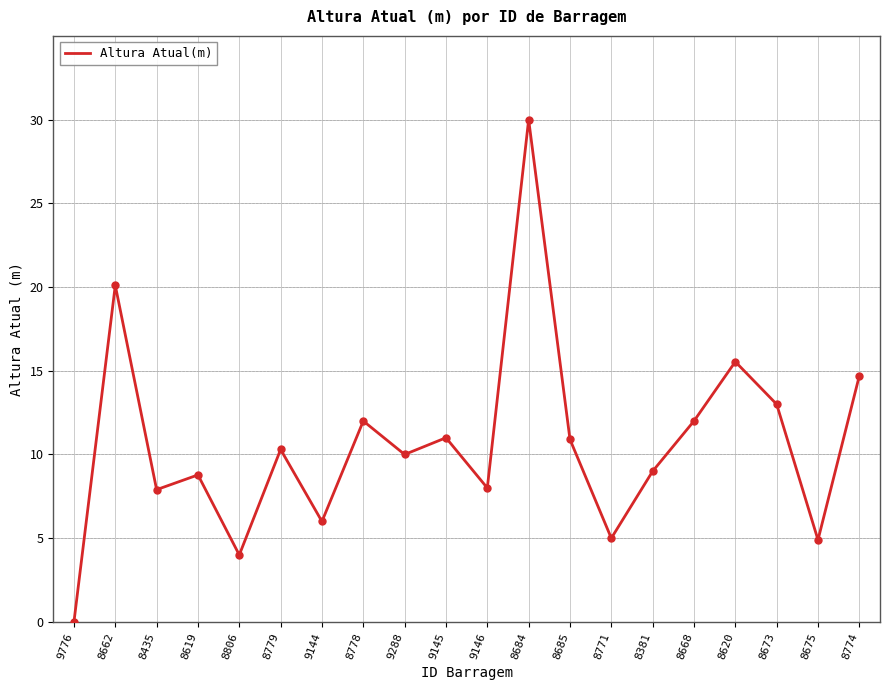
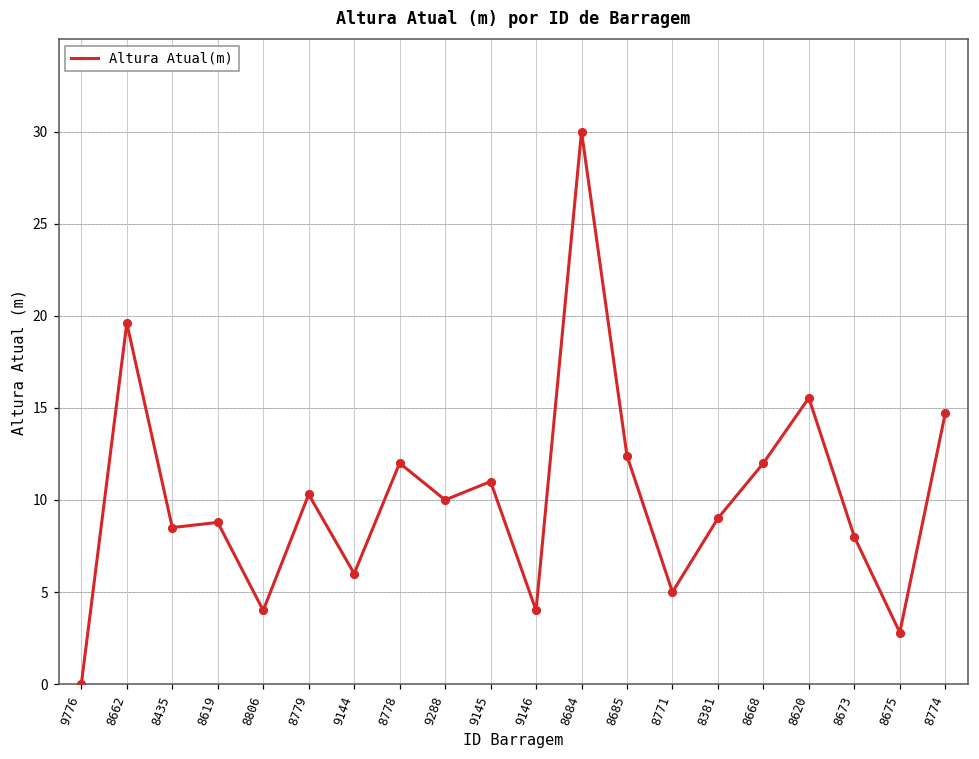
8662: 20.1 -> 19.6
8435: 7.9 -> 8.5
9146: 8 -> 4
8685: 10.9 -> 12.4
8673: 13 -> 8
8675: 4.9 -> 2.8
